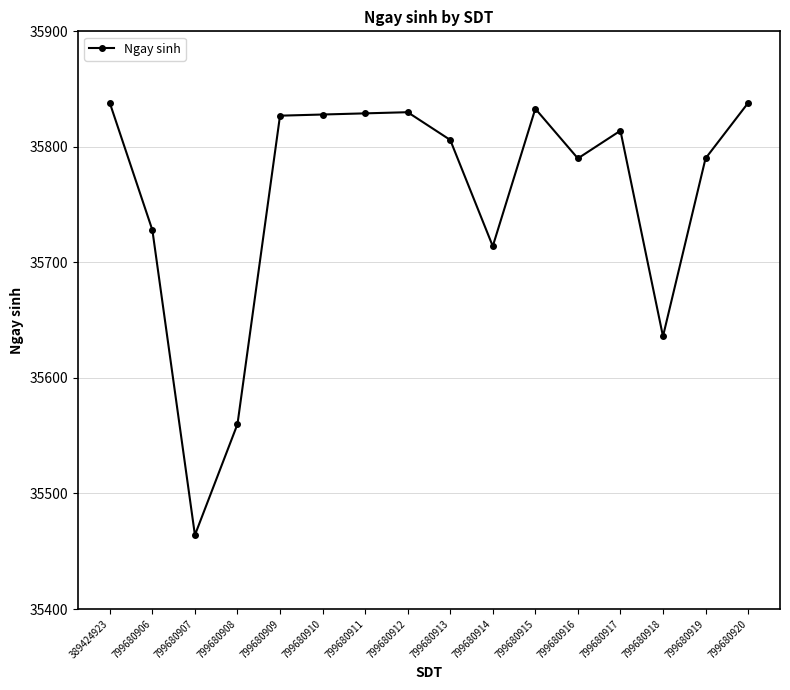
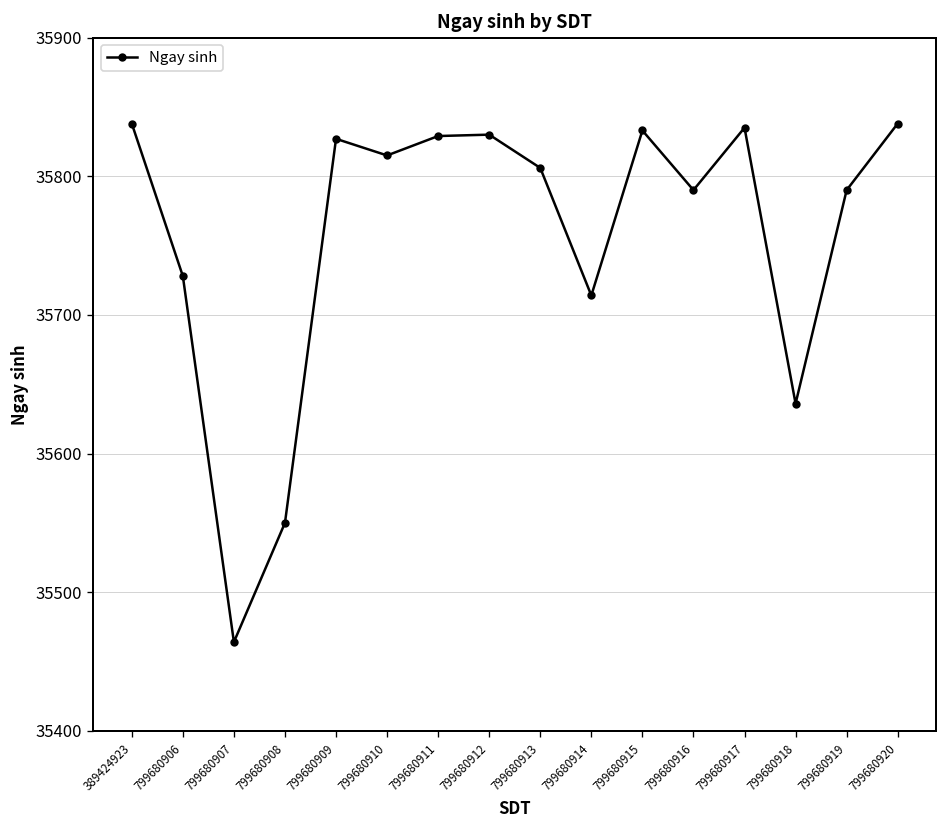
799680908: 35560 -> 35550
799680910: 35828 -> 35815
799680917: 35814 -> 35835
